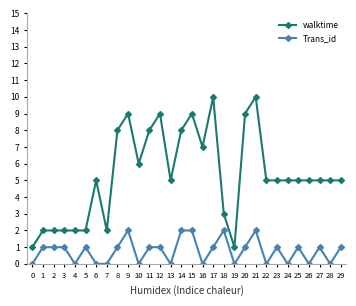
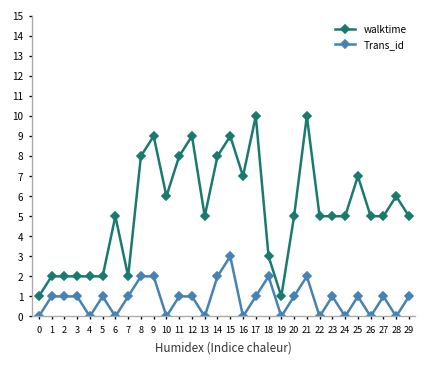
Trans_id, 7: 0 -> 1
Trans_id, 8: 1 -> 2
Trans_id, 15: 2 -> 3
walktime, 20: 9 -> 5
walktime, 25: 5 -> 7
walktime, 28: 5 -> 6
